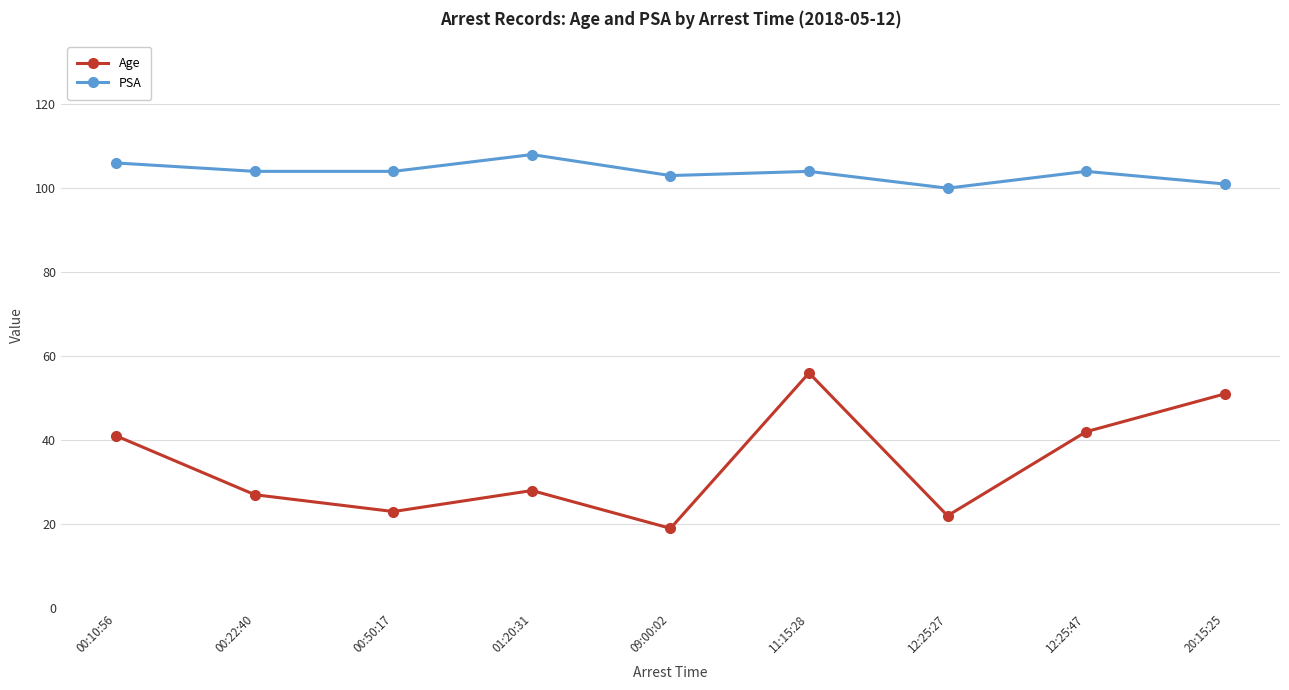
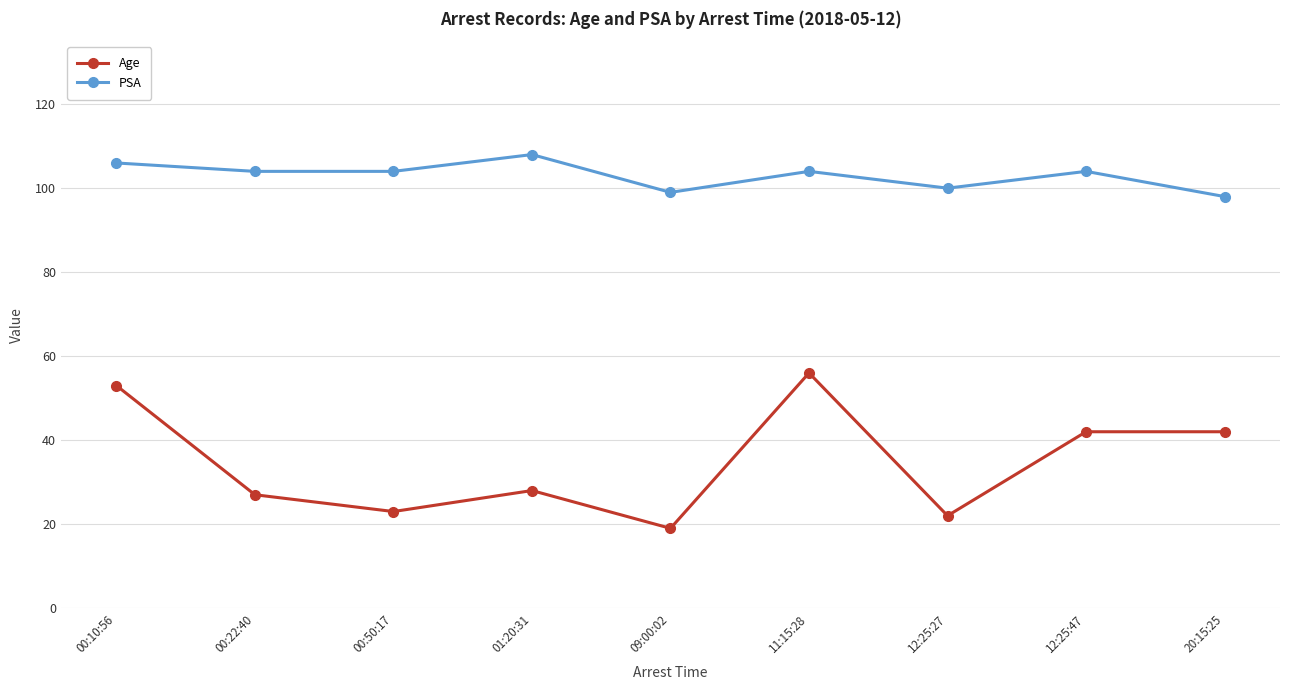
Age, 00:10:56: 41 -> 53
PSA, 09:00:02: 103 -> 99
Age, 20:15:25: 51 -> 42
PSA, 20:15:25: 101 -> 98
